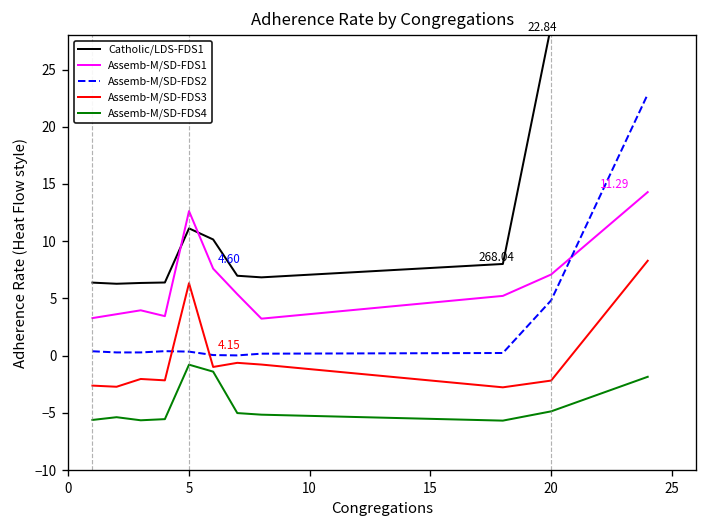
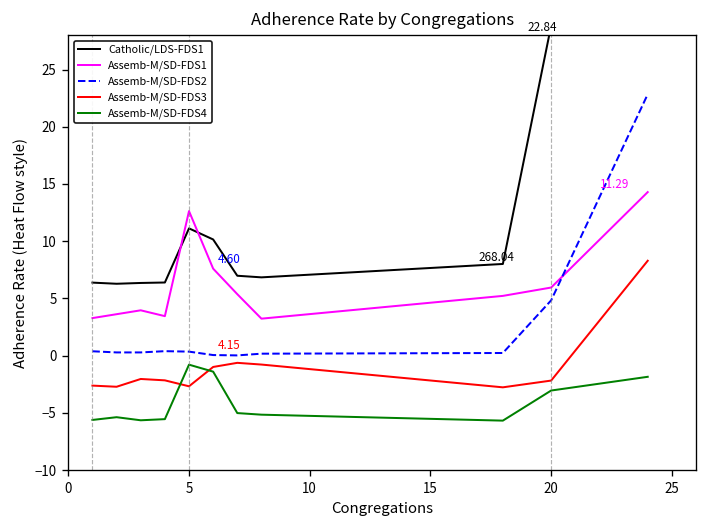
Assemb-M/SD-FDS3, 5: 6 -> -3
Assemb-M/SD-FDS1, 20: 7 -> 6
Assemb-M/SD-FDS4, 20: -5 -> -3
